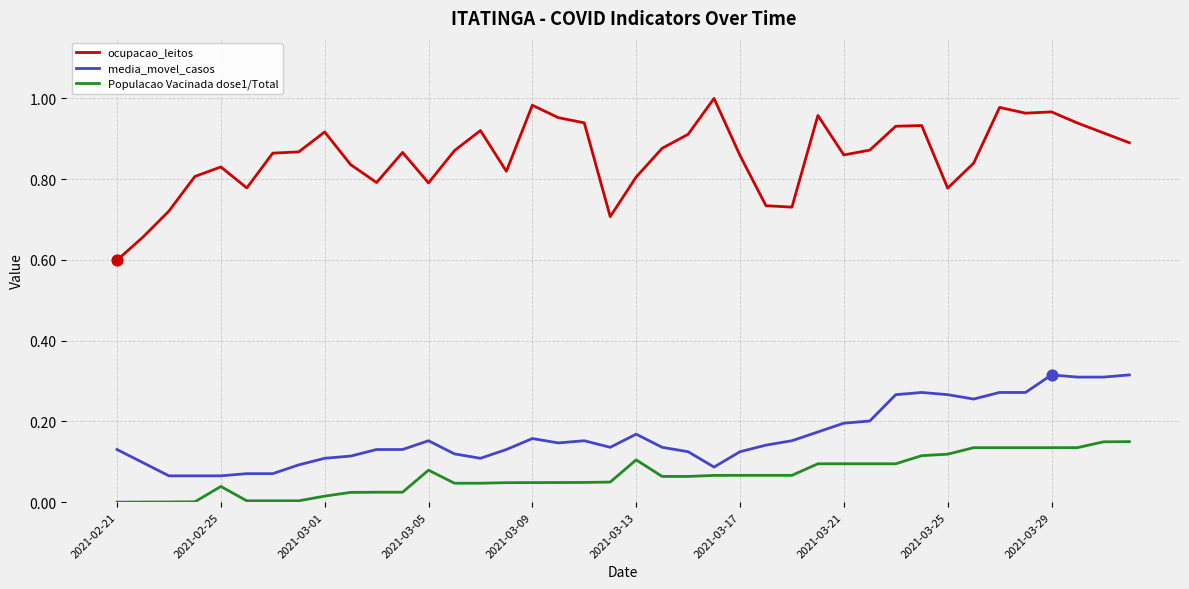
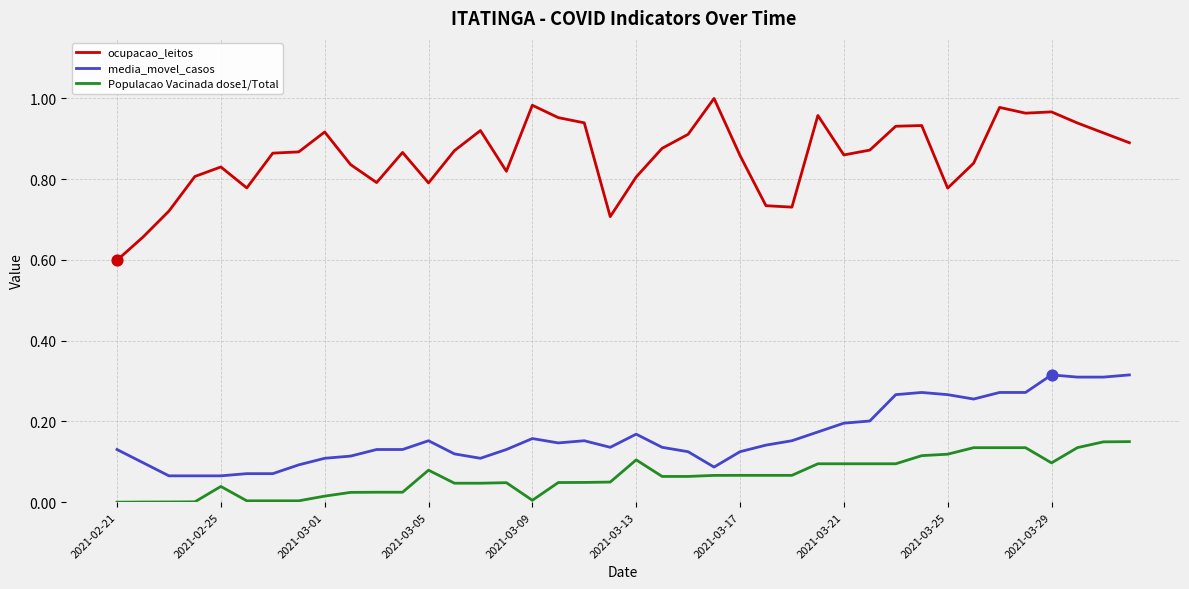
Populacao Vacinada dose1/Total, 2021-03-09: 0.05 -> 0.00
Populacao Vacinada dose1/Total, 2021-03-29: 0.13 -> 0.10
